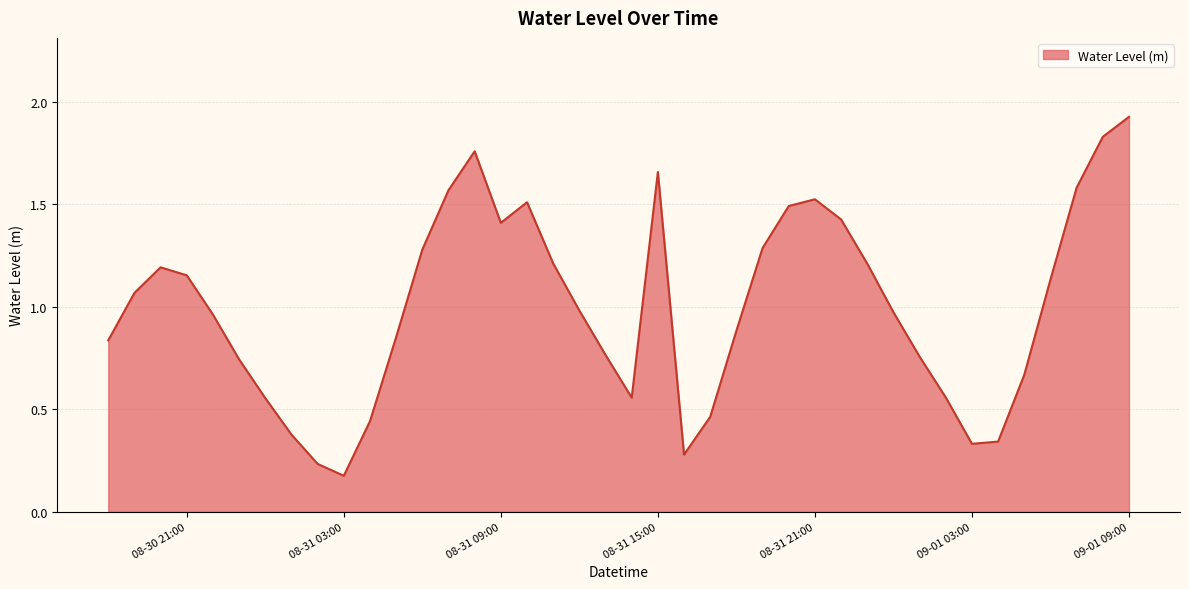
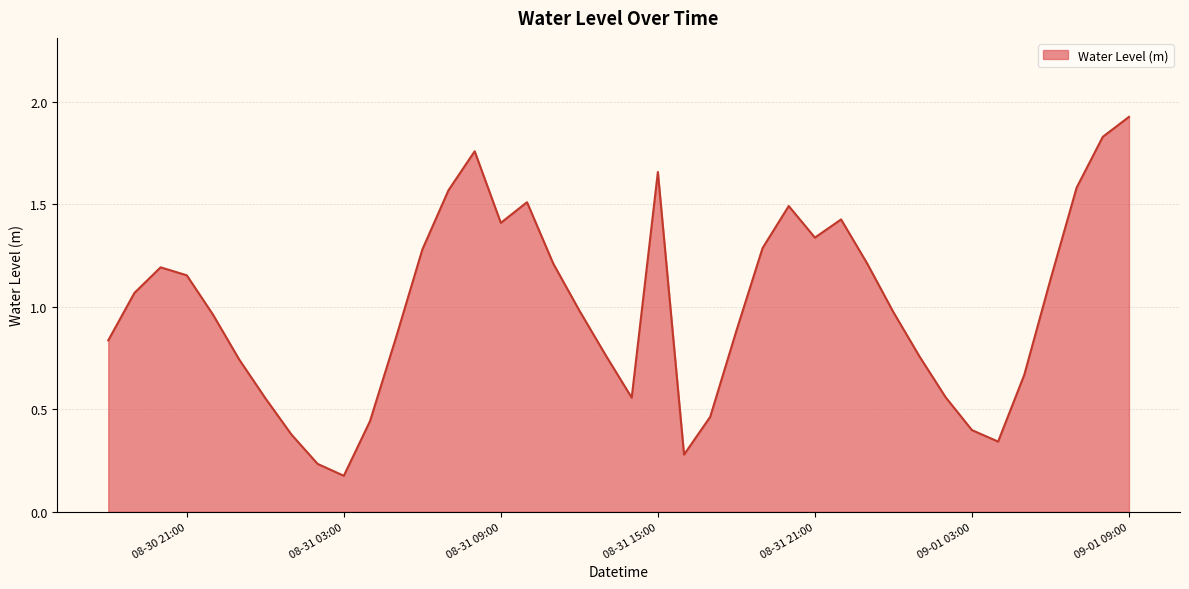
08-31 21:00: 1.52 -> 1.34
09-01 03:00: 0.33 -> 0.40
